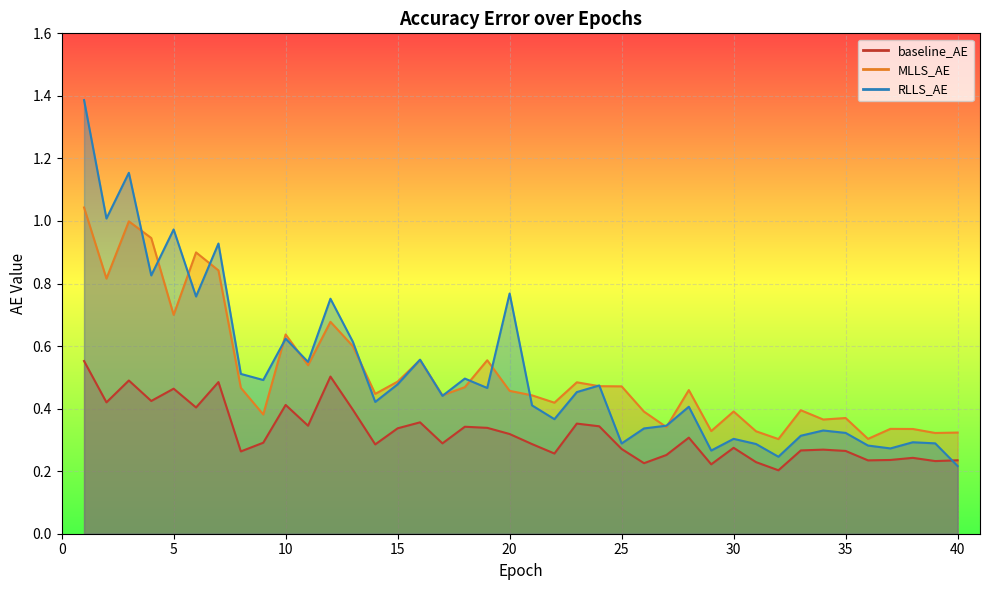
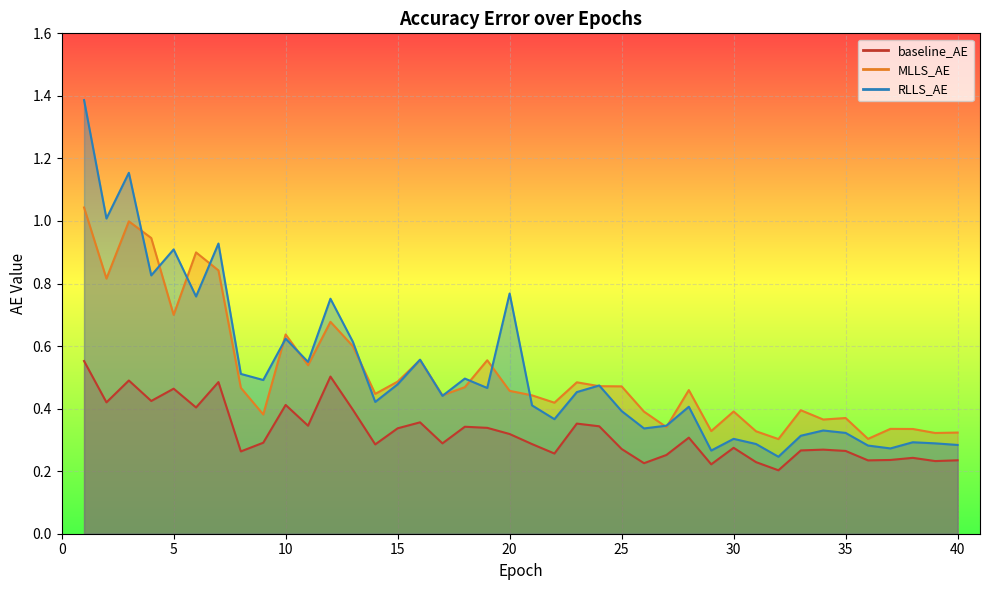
RLLS_AE, 5: 0.97 -> 0.91
RLLS_AE, 25: 0.29 -> 0.39
RLLS_AE, 40: 0.22 -> 0.28
